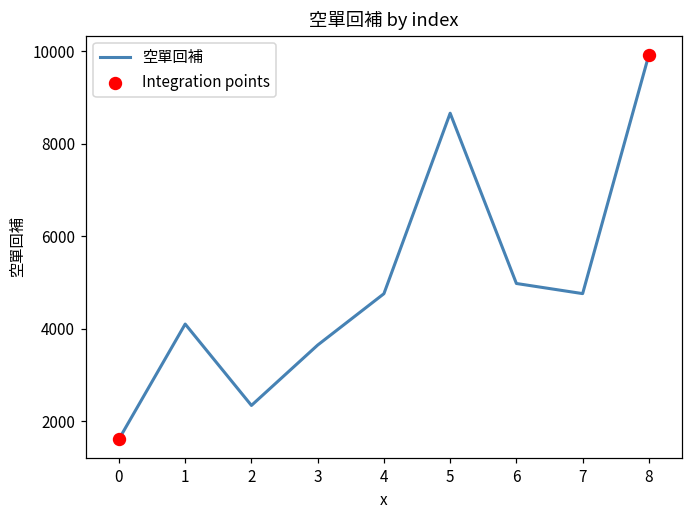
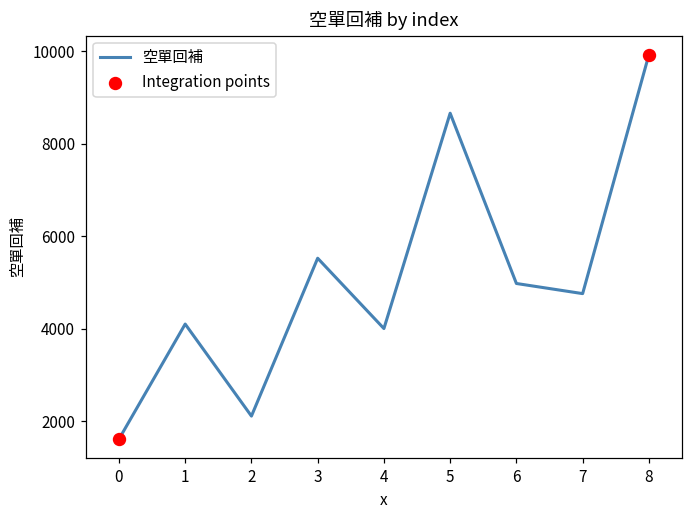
空單回補, 2: 2300 -> 2100
空單回補, 3: 3600 -> 5500
空單回補, 4: 4800 -> 4000
